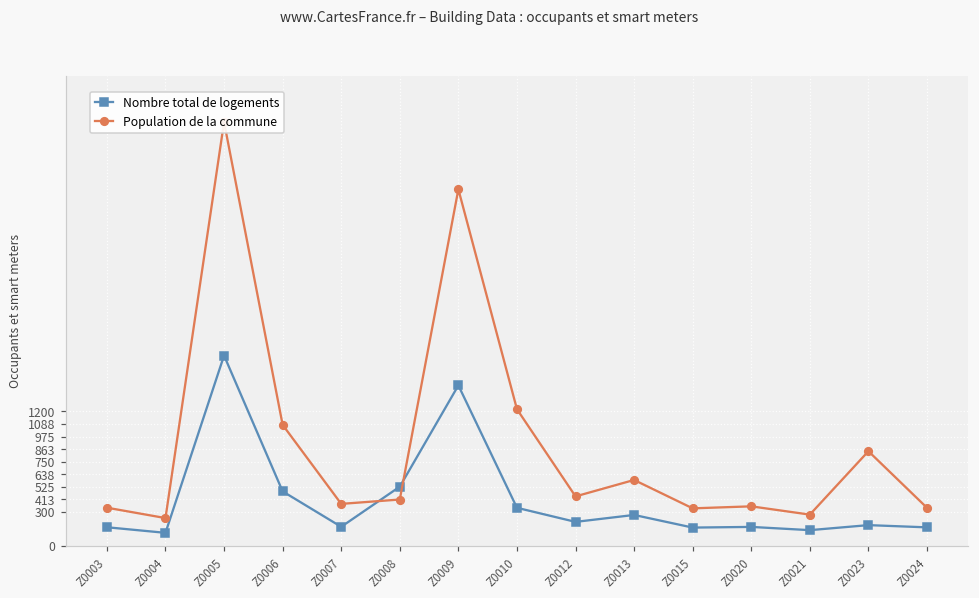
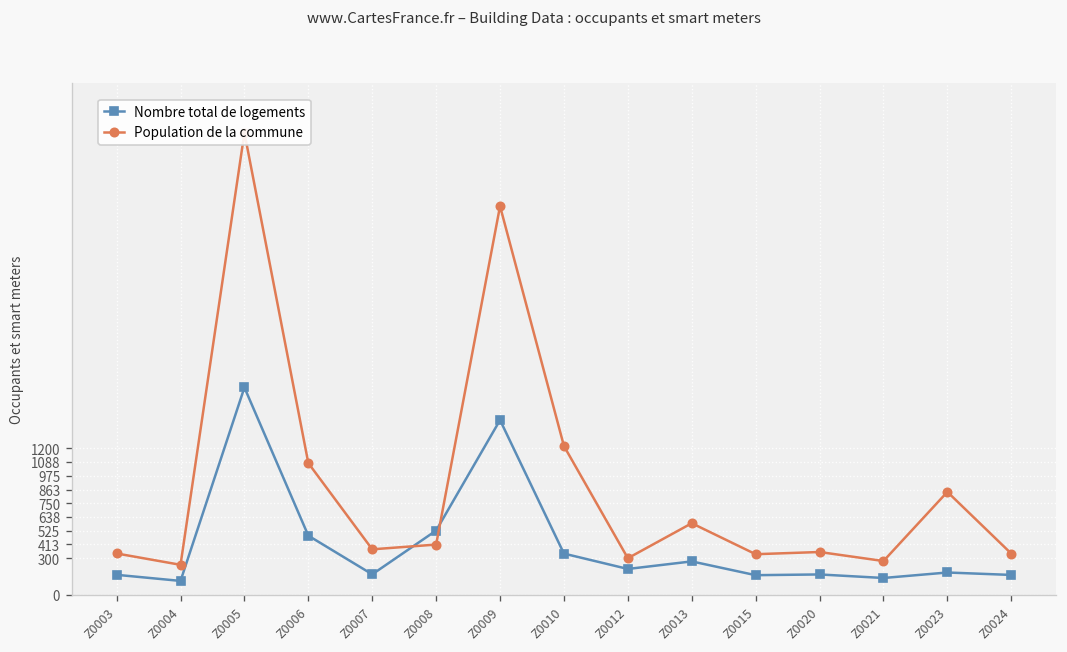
Population de la commune, Z0012: 440 -> 300
